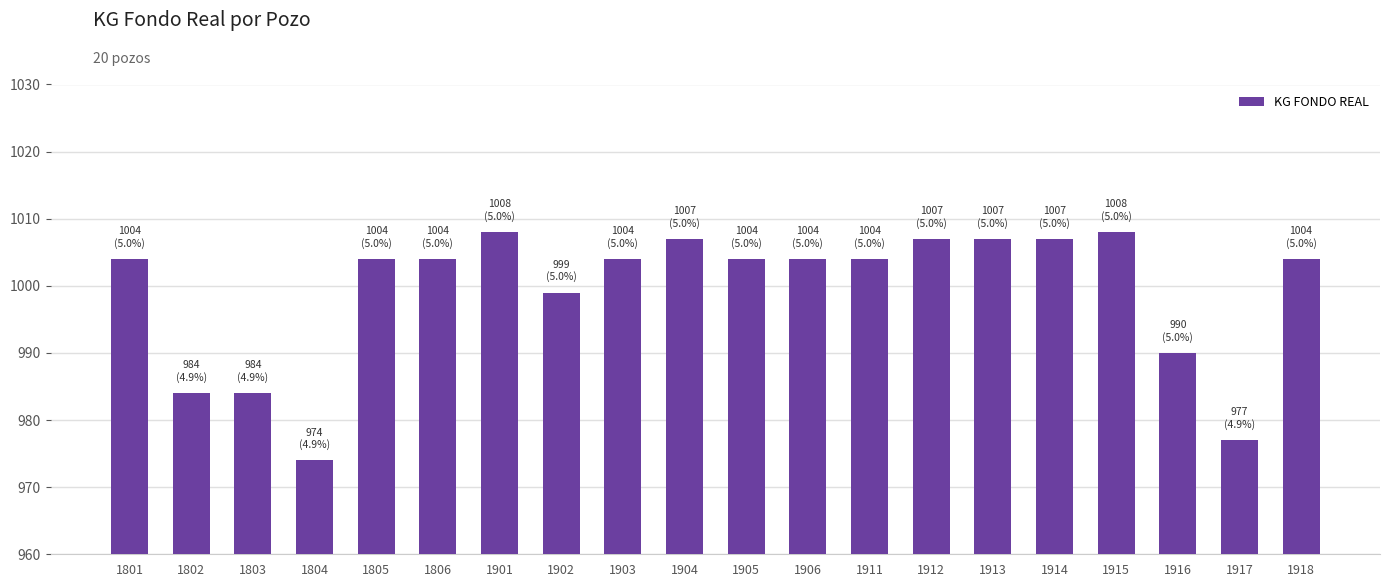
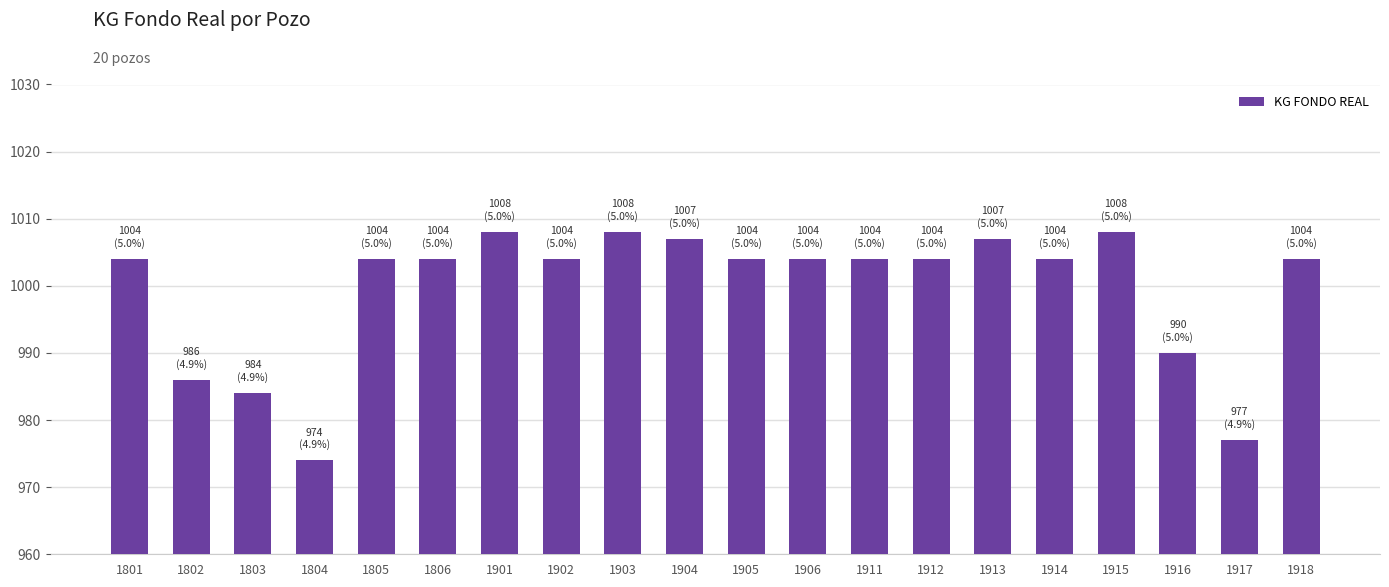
1802: 984 -> 986
1902: 999 -> 1004
1903: 1004 -> 1008
1912: 1007 -> 1004
1914: 1007 -> 1004
